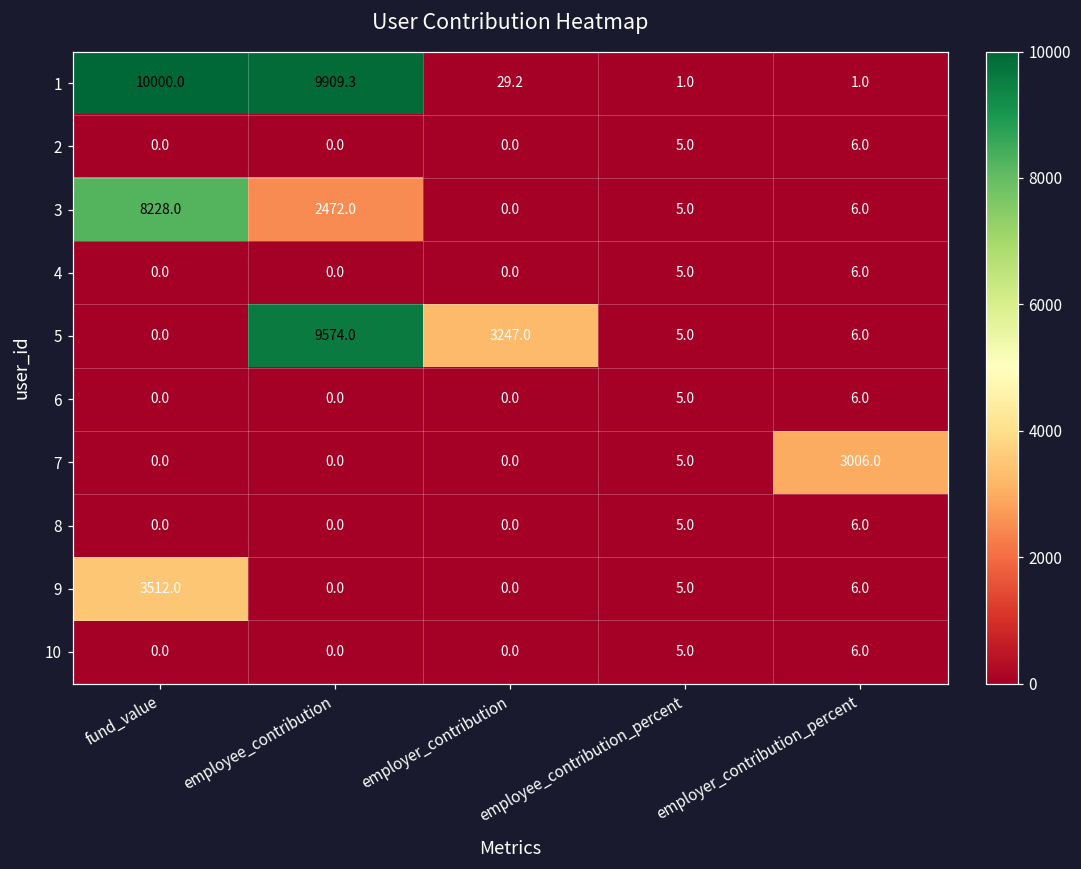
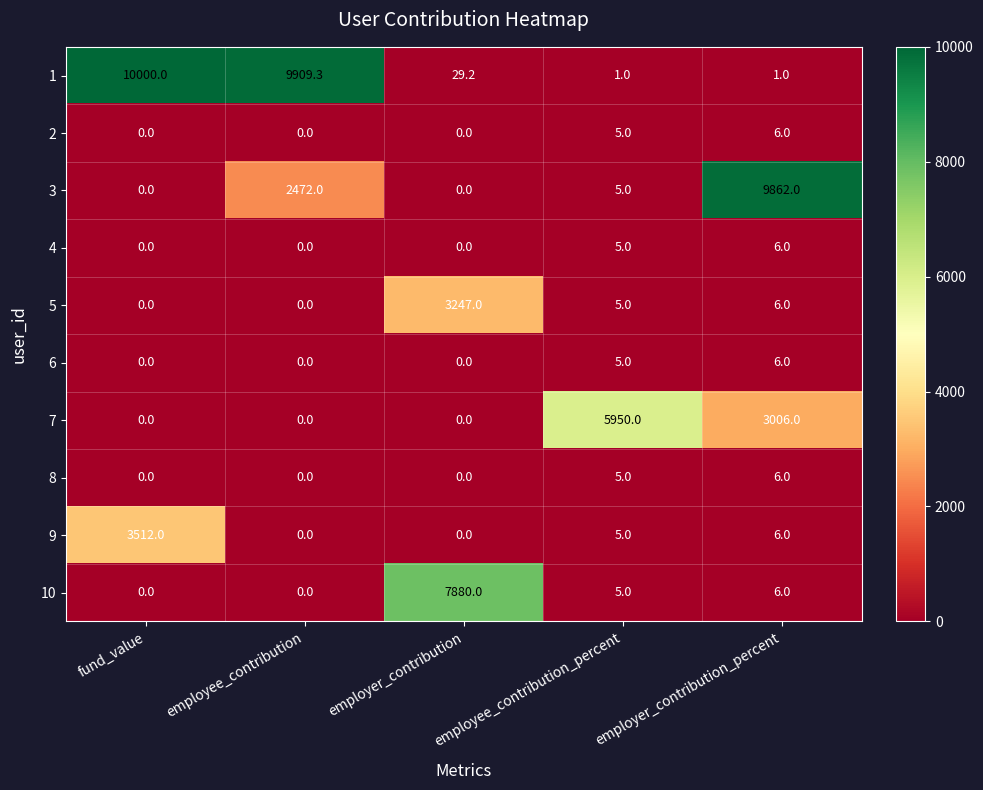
3, fund_value: 8228.0 -> 0.0
3, employer_contribution_percent: 6.0 -> 9862.0
5, employee_contribution: 9574.0 -> 0.0
7, employee_contribution_percent: 5.0 -> 5950.0
10, employer_contribution: 0.0 -> 7880.0
